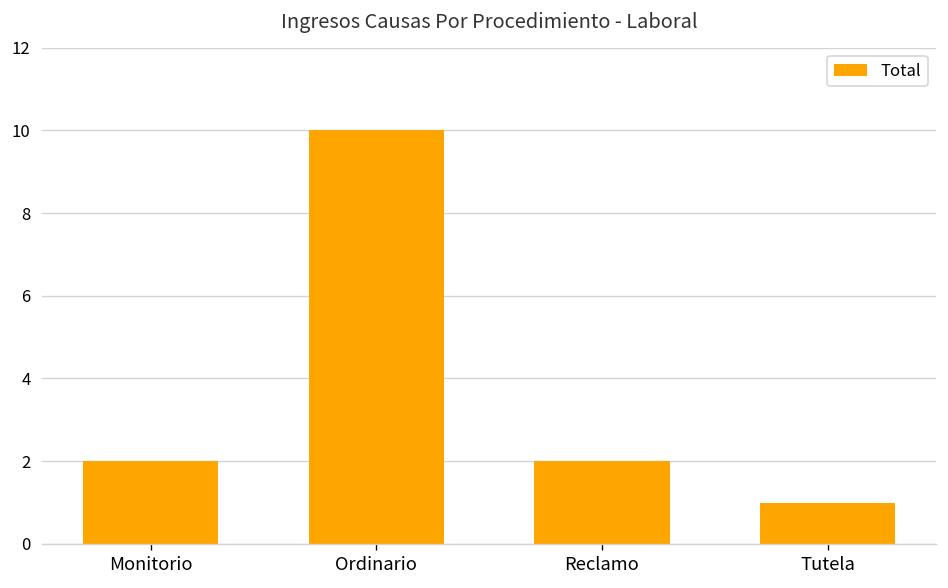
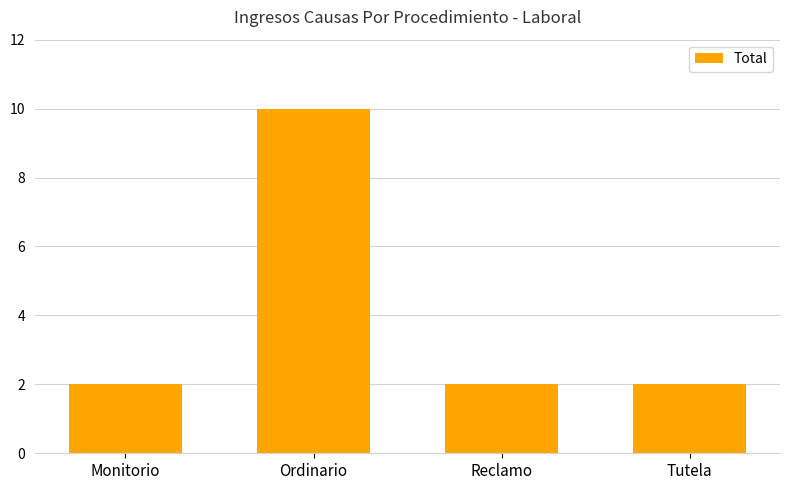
Tutela: 1 -> 2
